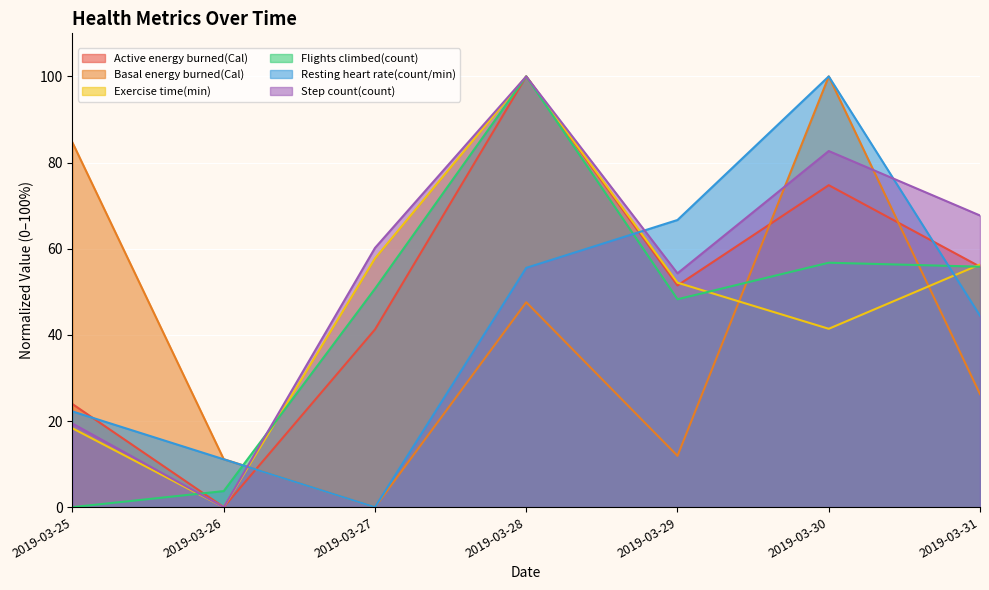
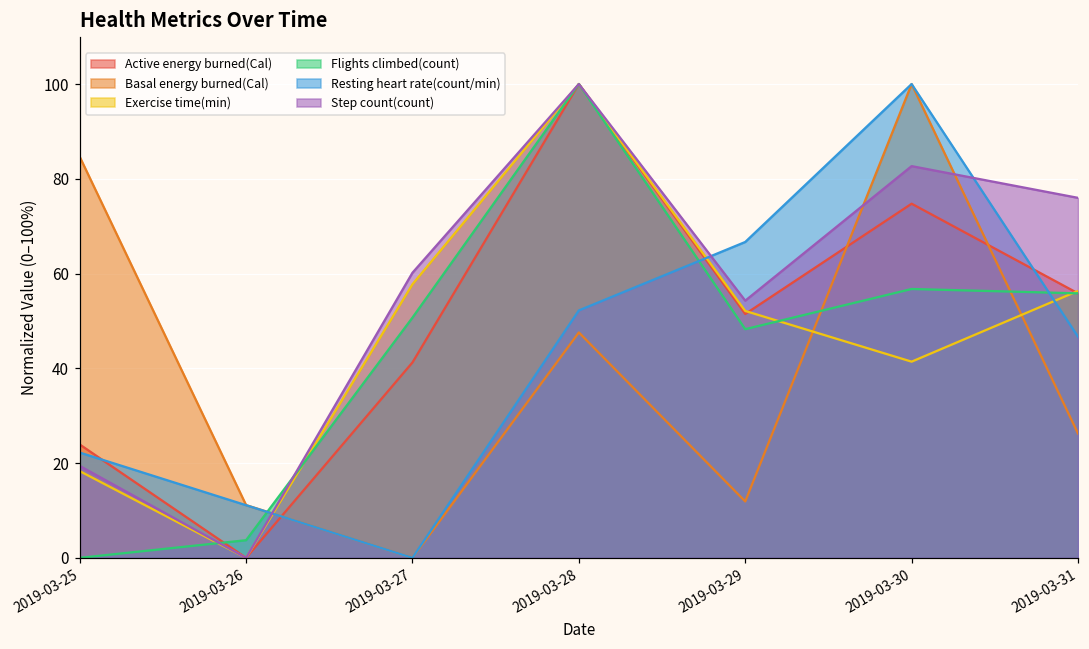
Resting heart rate(count/min), 2019-03-28: 56 -> 52
Resting heart rate(count/min), 2019-03-31: 44 -> 47
Step count(count), 2019-03-31: 68 -> 76
